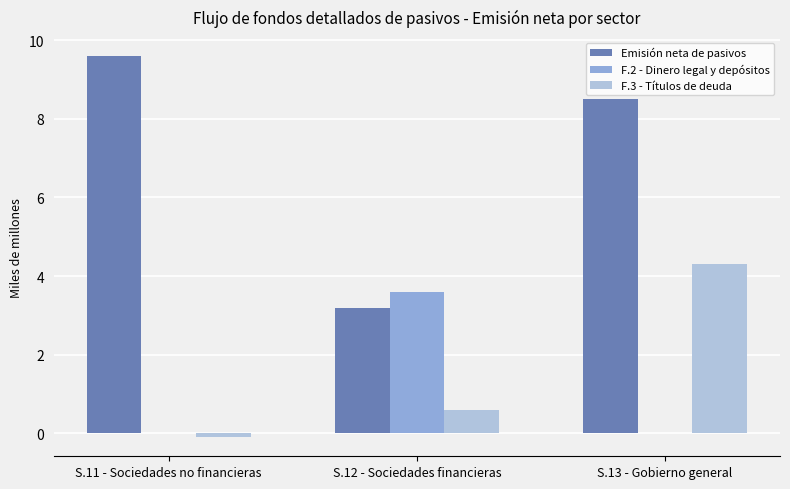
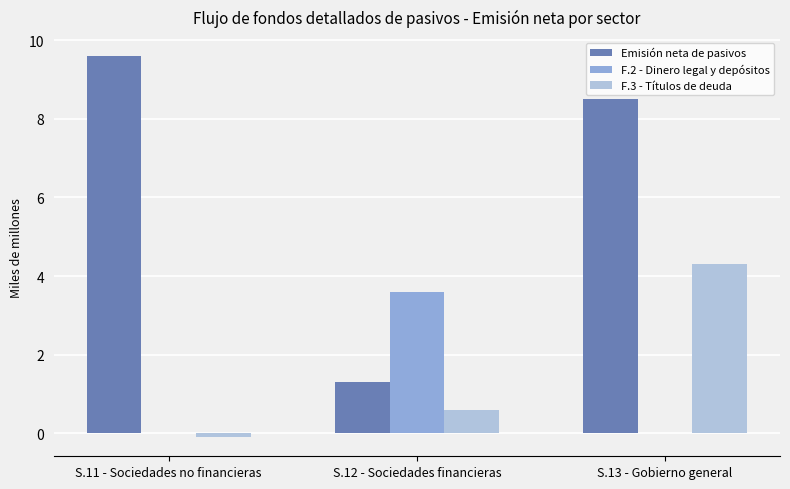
Emisión neta de pasivos, S.12 - Sociedades financieras: 3.2 -> 1.3
